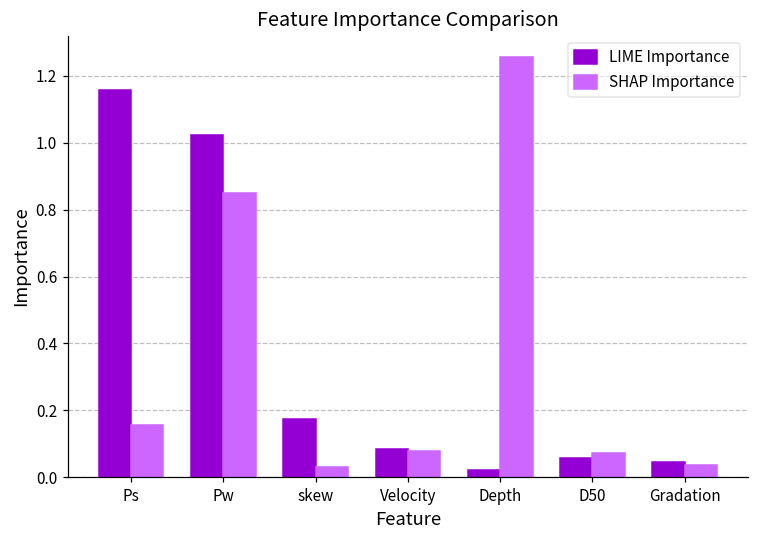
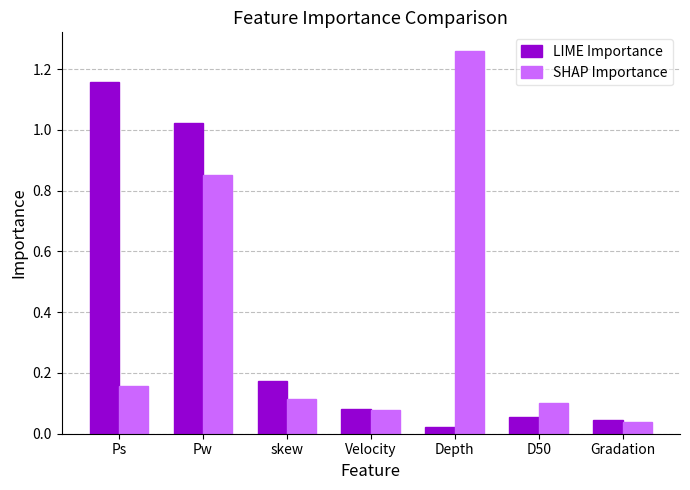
SHAP Importance, skew: 0.03 -> 0.12
SHAP Importance, D50: 0.07 -> 0.10
